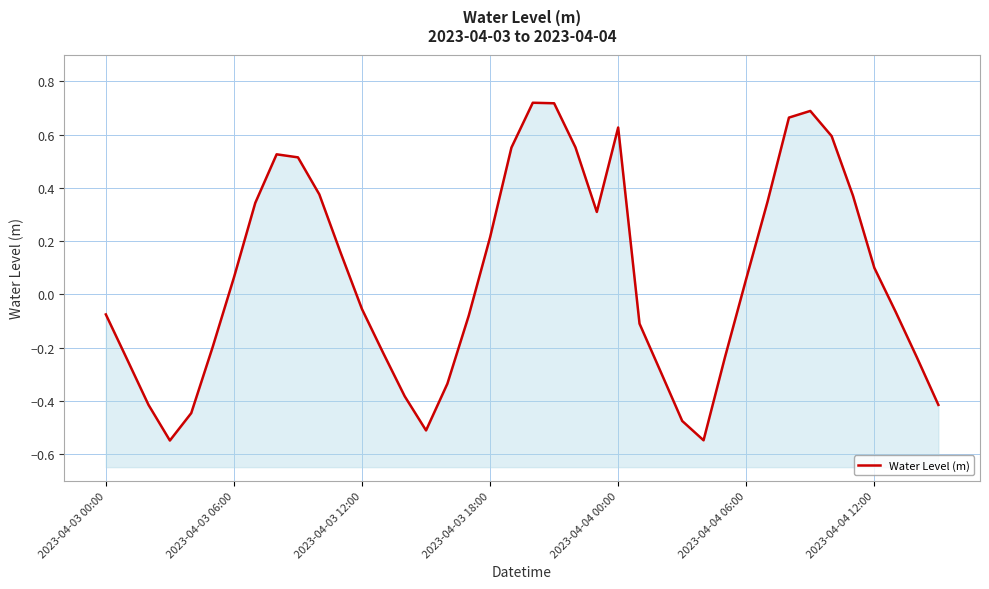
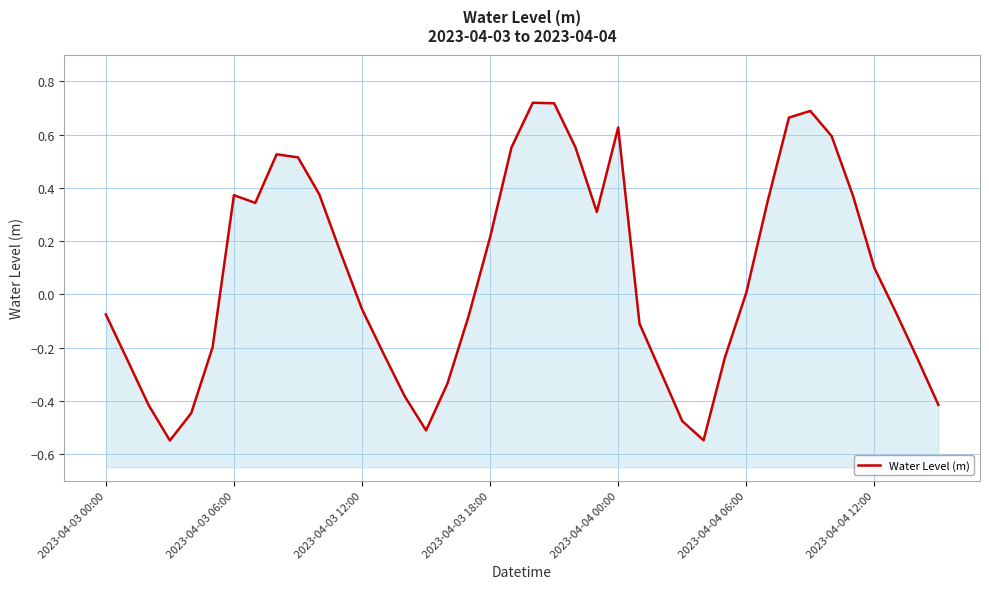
2023-04-03 06:00: 0.06 -> 0.37
2023-04-04 06:00: 0.06 -> 0.01
